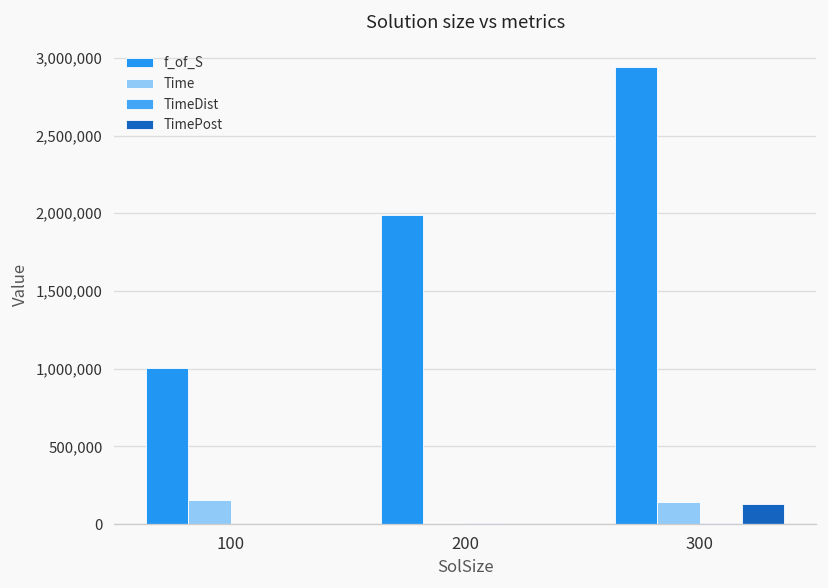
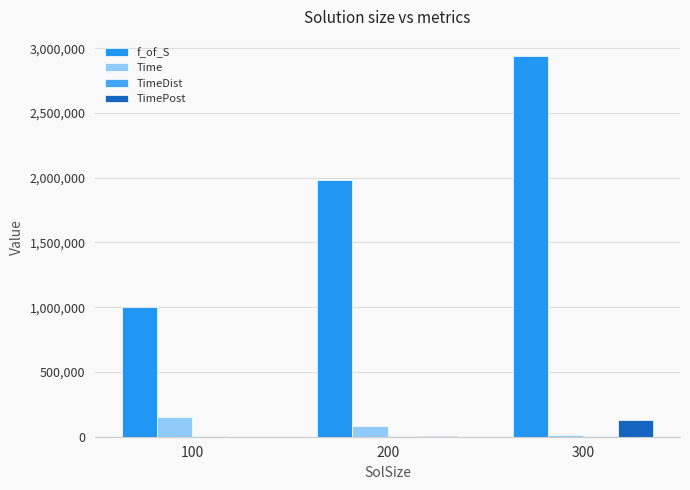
Time, 200: 10,000 -> 90,000
Time, 300: 140,000 -> 10,000
